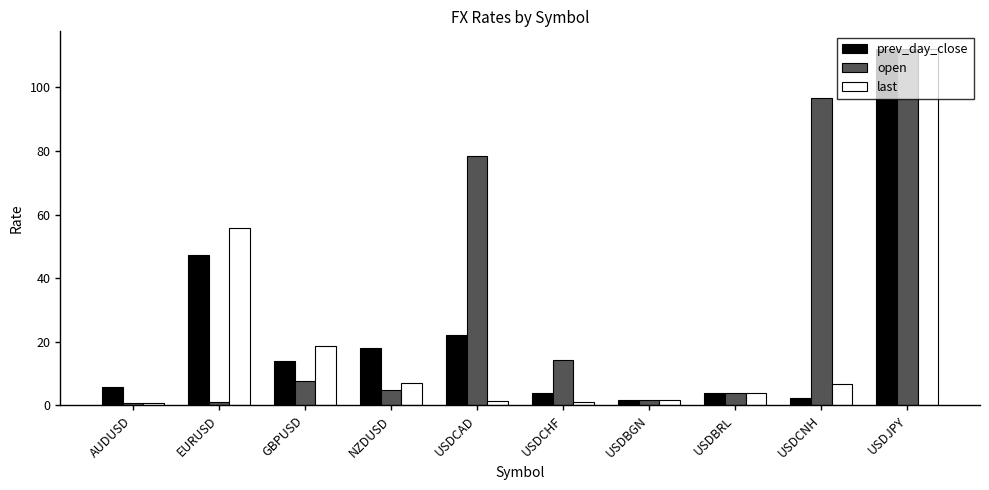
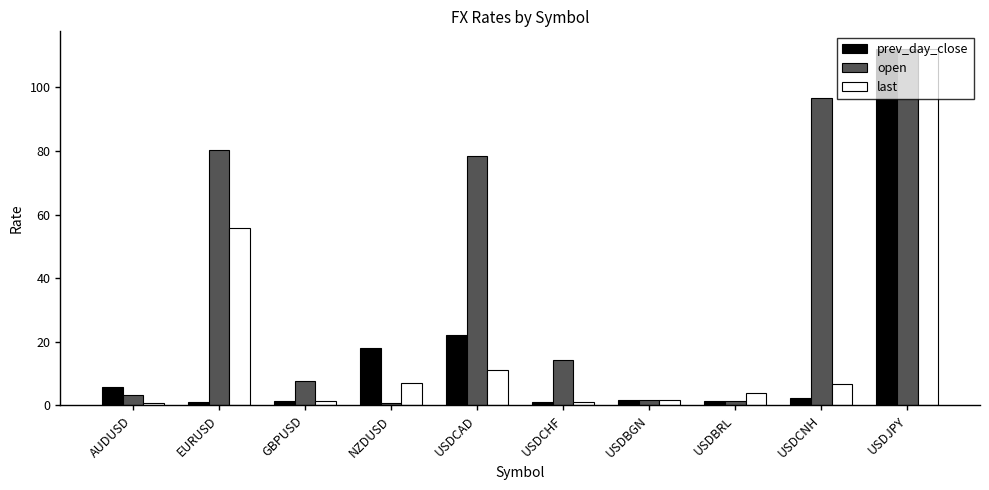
open, AUDUSD: 1 -> 3
prev_day_close, EURUSD: 47 -> 1
open, EURUSD: 1 -> 80
prev_day_close, GBPUSD: 14 -> 1
last, GBPUSD: 19 -> 1
open, NZDUSD: 5 -> 1
last, USDCAD: 1 -> 11
prev_day_close, USDCHF: 4 -> 1
prev_day_close, USDBRL: 4 -> 1
open, USDBRL: 4 -> 1
